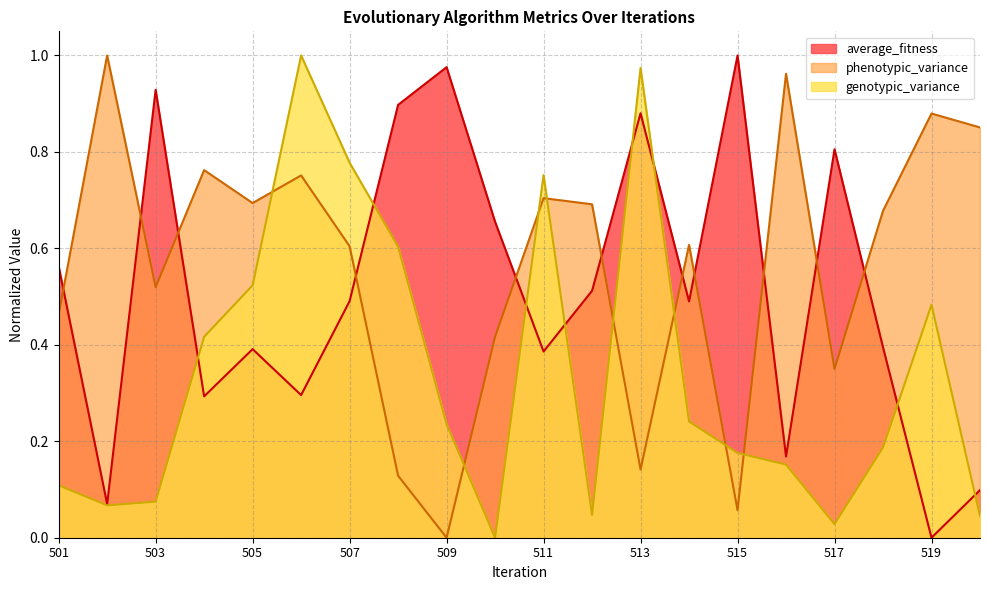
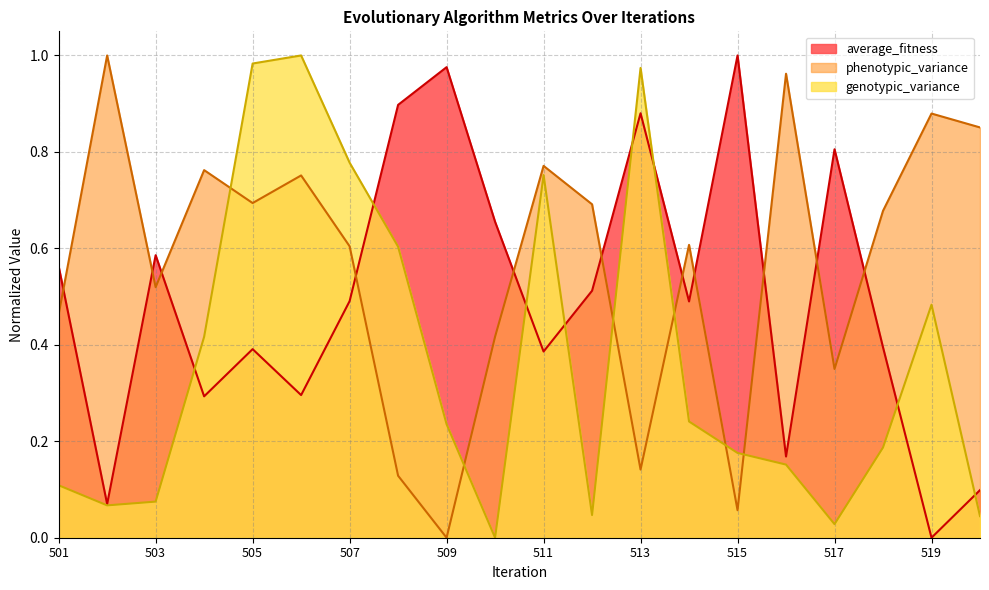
average_fitness, 503: 0.93 -> 0.59
genotypic_variance, 505: 0.52 -> 0.98
phenotypic_variance, 511: 0.70 -> 0.77
